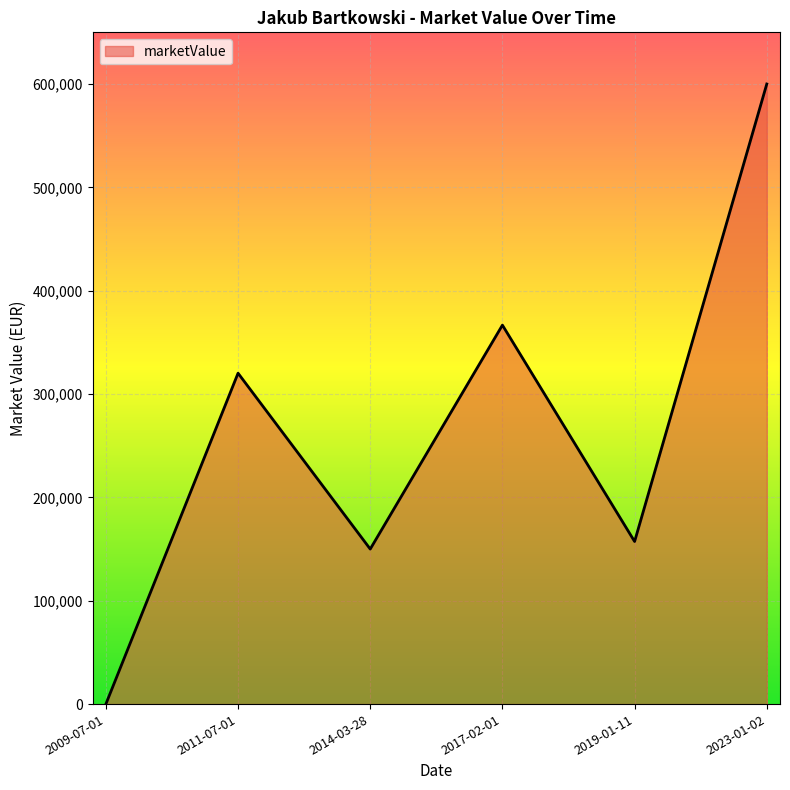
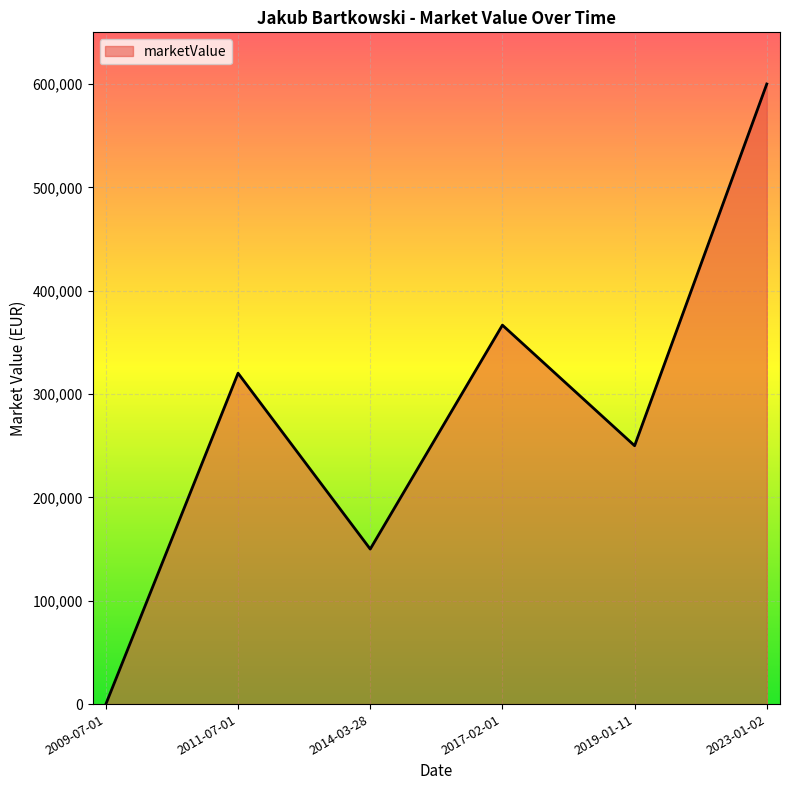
2019-01-11: 157,000 -> 250,000
